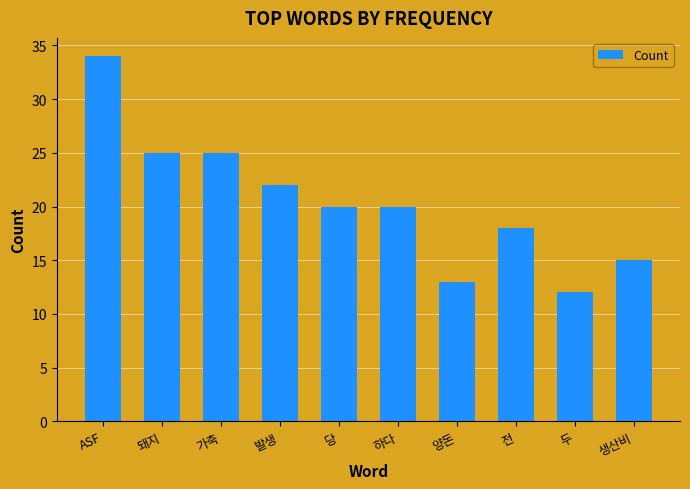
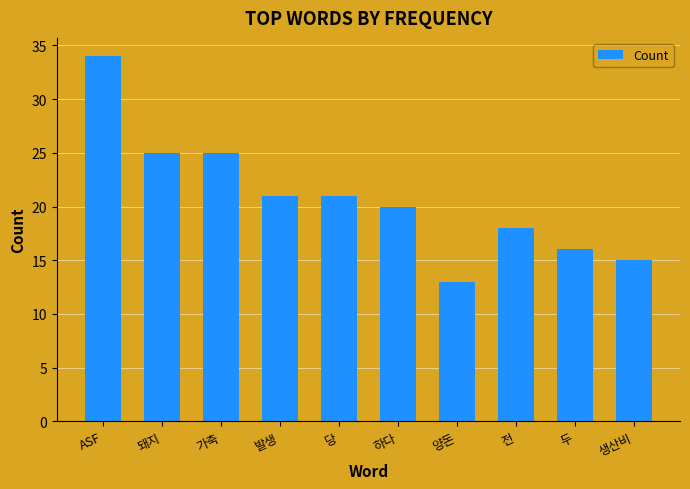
발생: 22 -> 21
당: 20 -> 21
두: 12 -> 16
